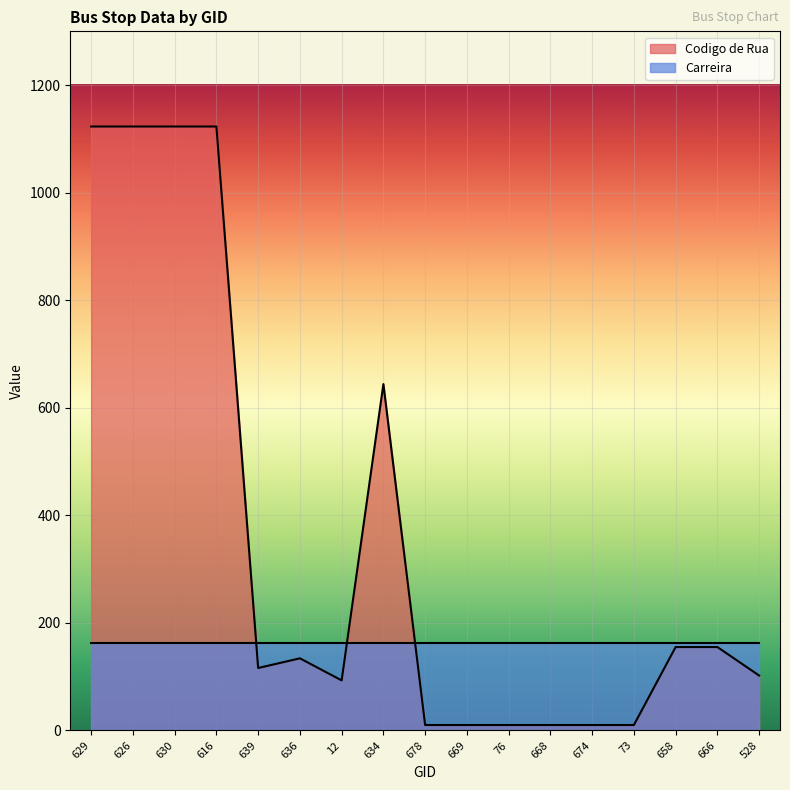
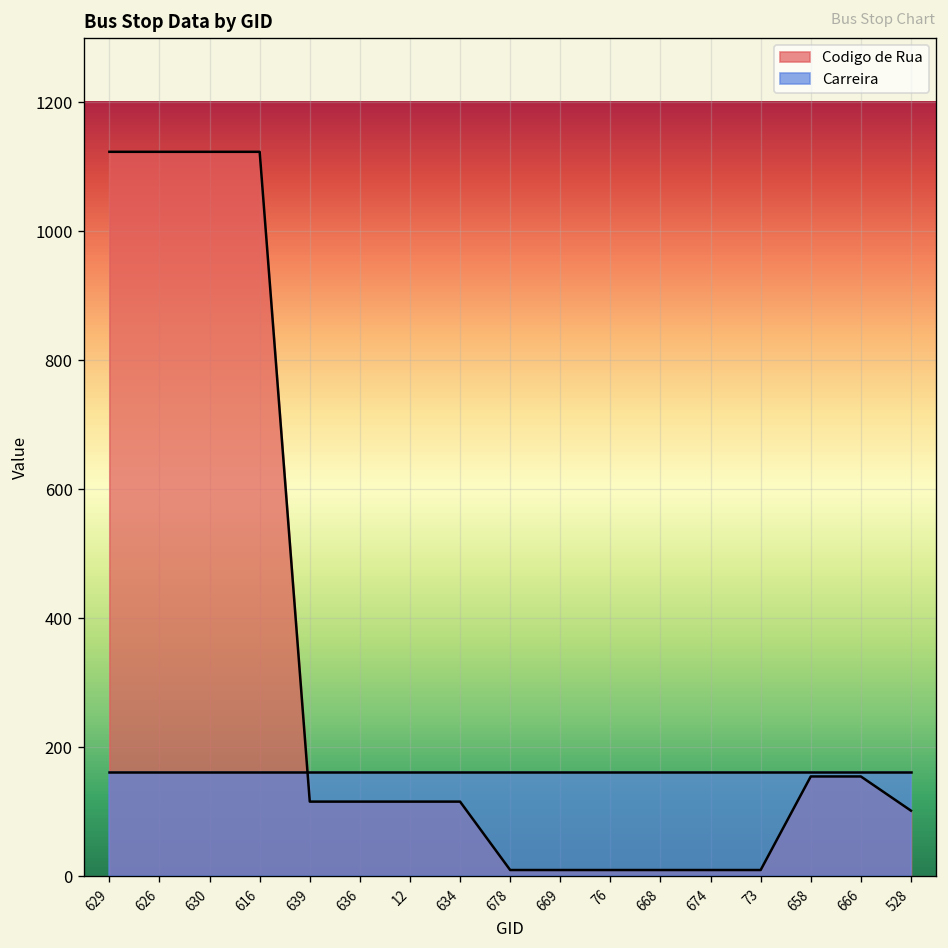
Codigo de Rua, 636: 130 -> 120
Codigo de Rua, 12: 90 -> 120
Codigo de Rua, 634: 640 -> 120
